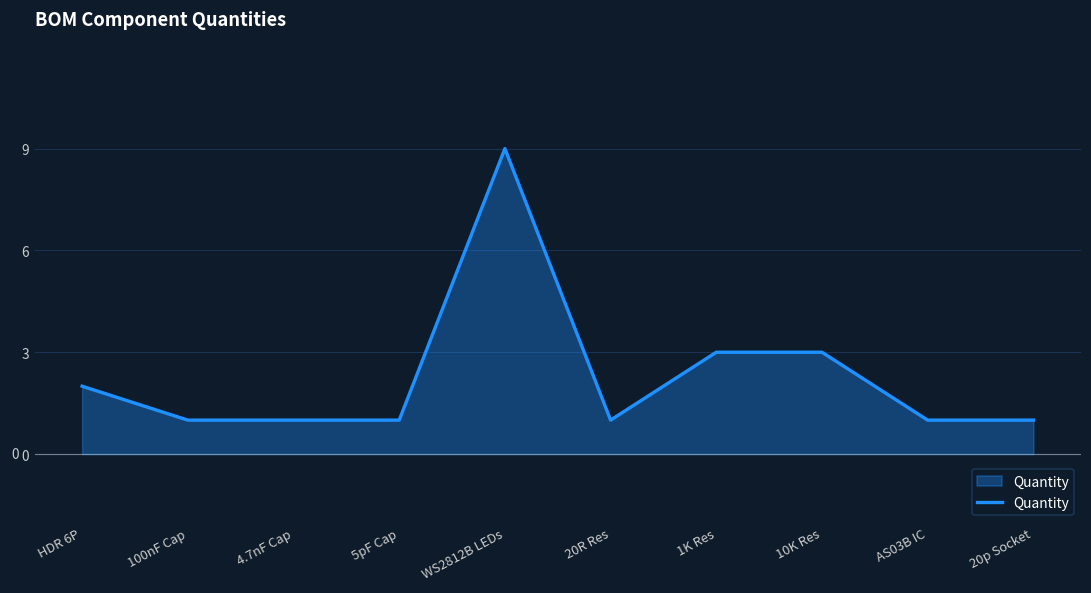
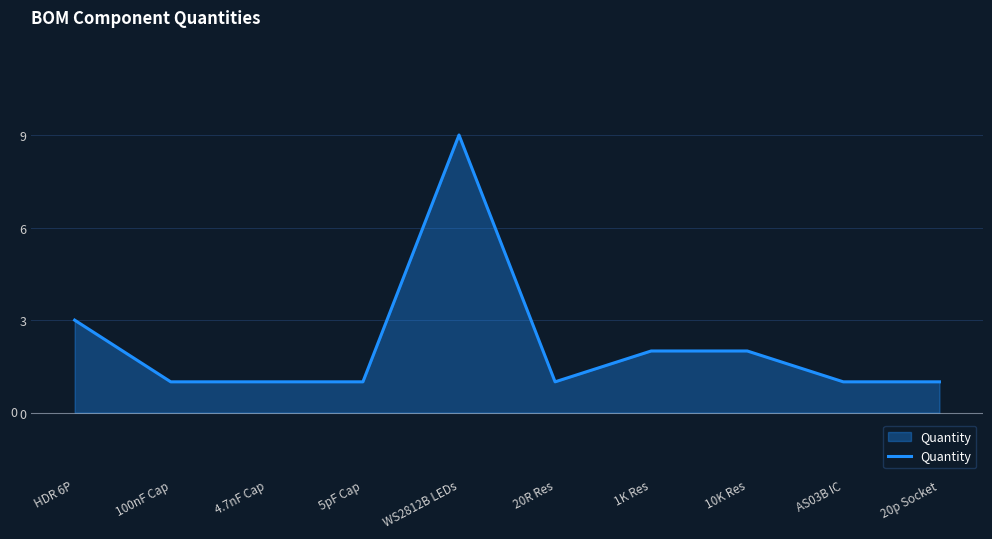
HDR 6P: 2 -> 3
1K Res: 3 -> 2
10K Res: 3 -> 2
